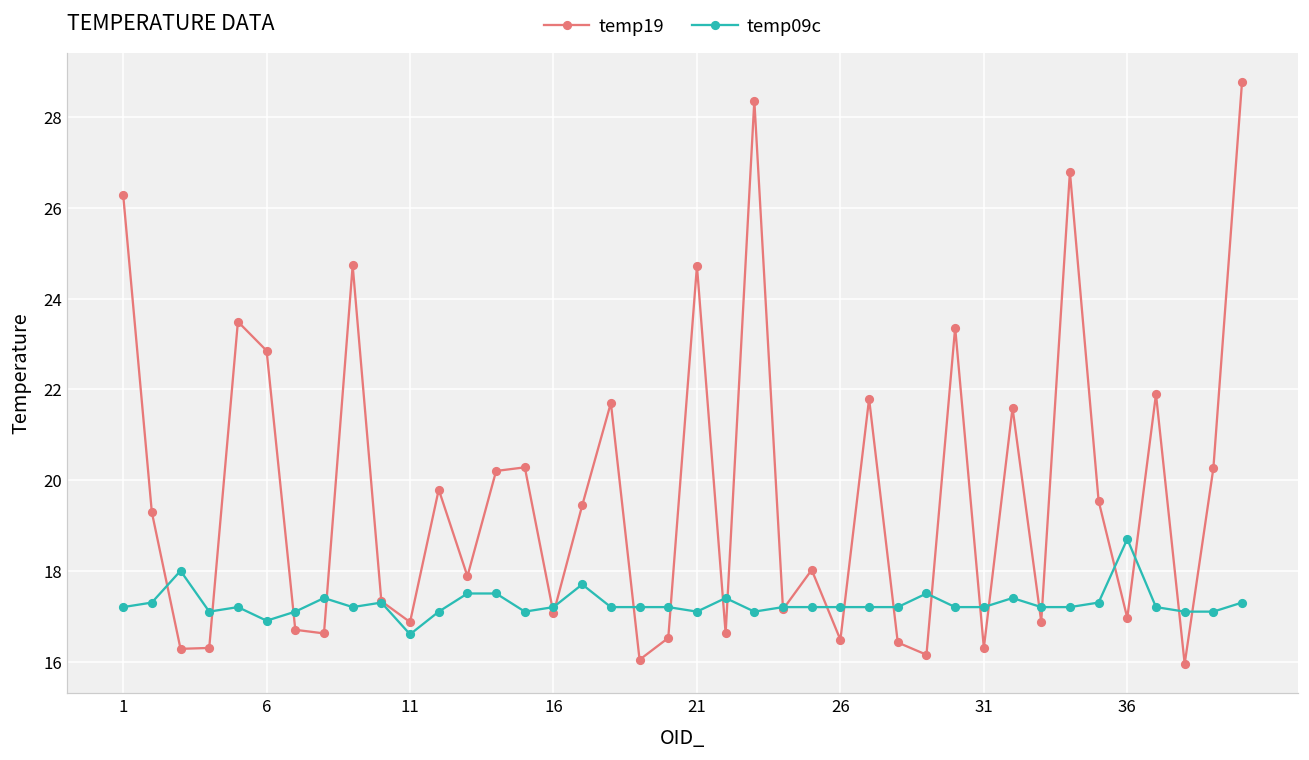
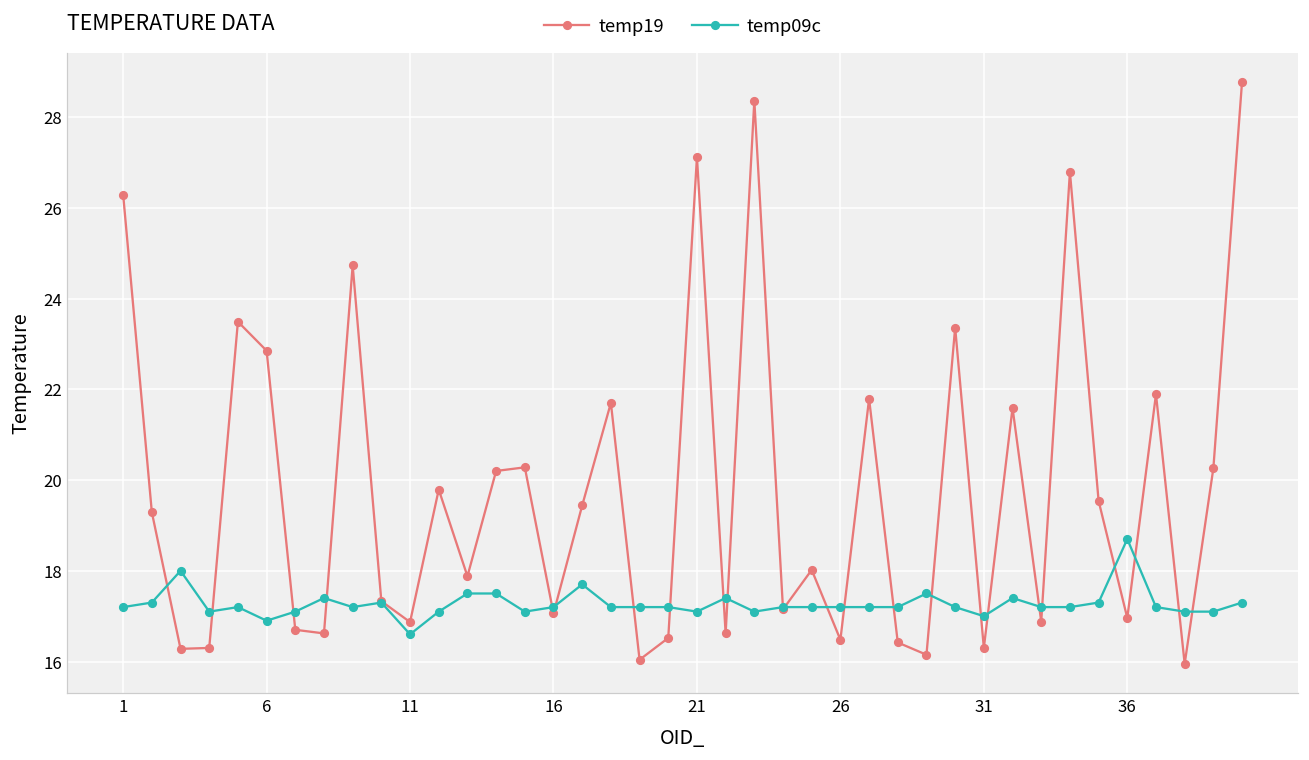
temp19, 21: 24.7 -> 27.1
temp09c, 31: 17.2 -> 17.0
